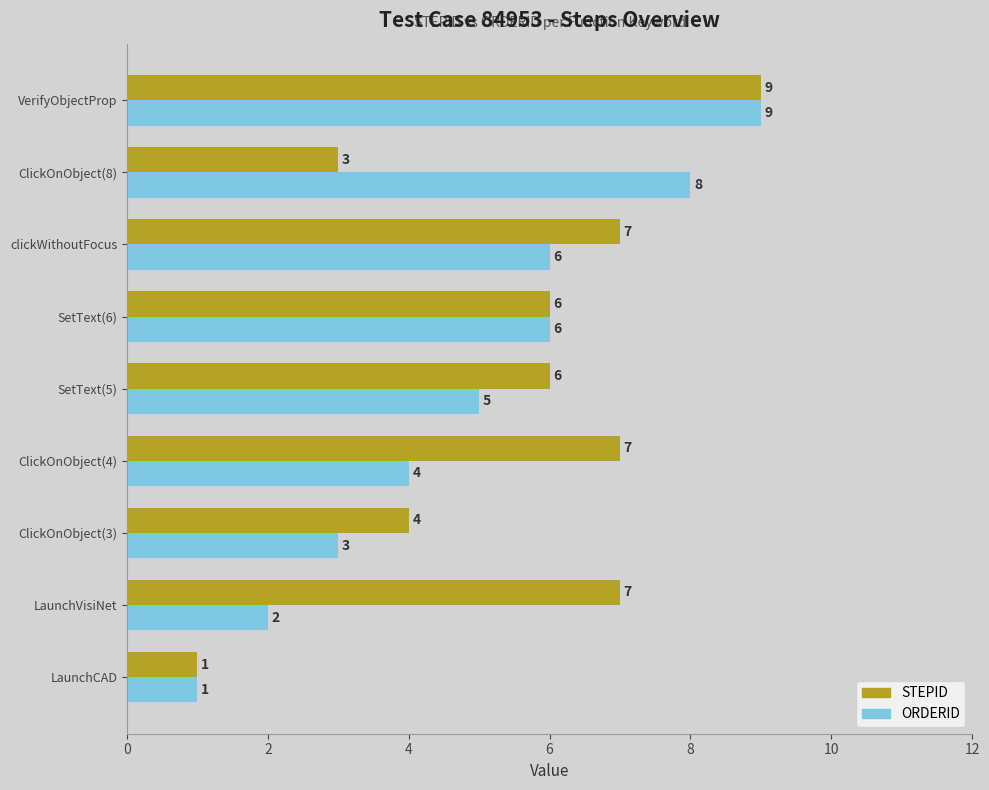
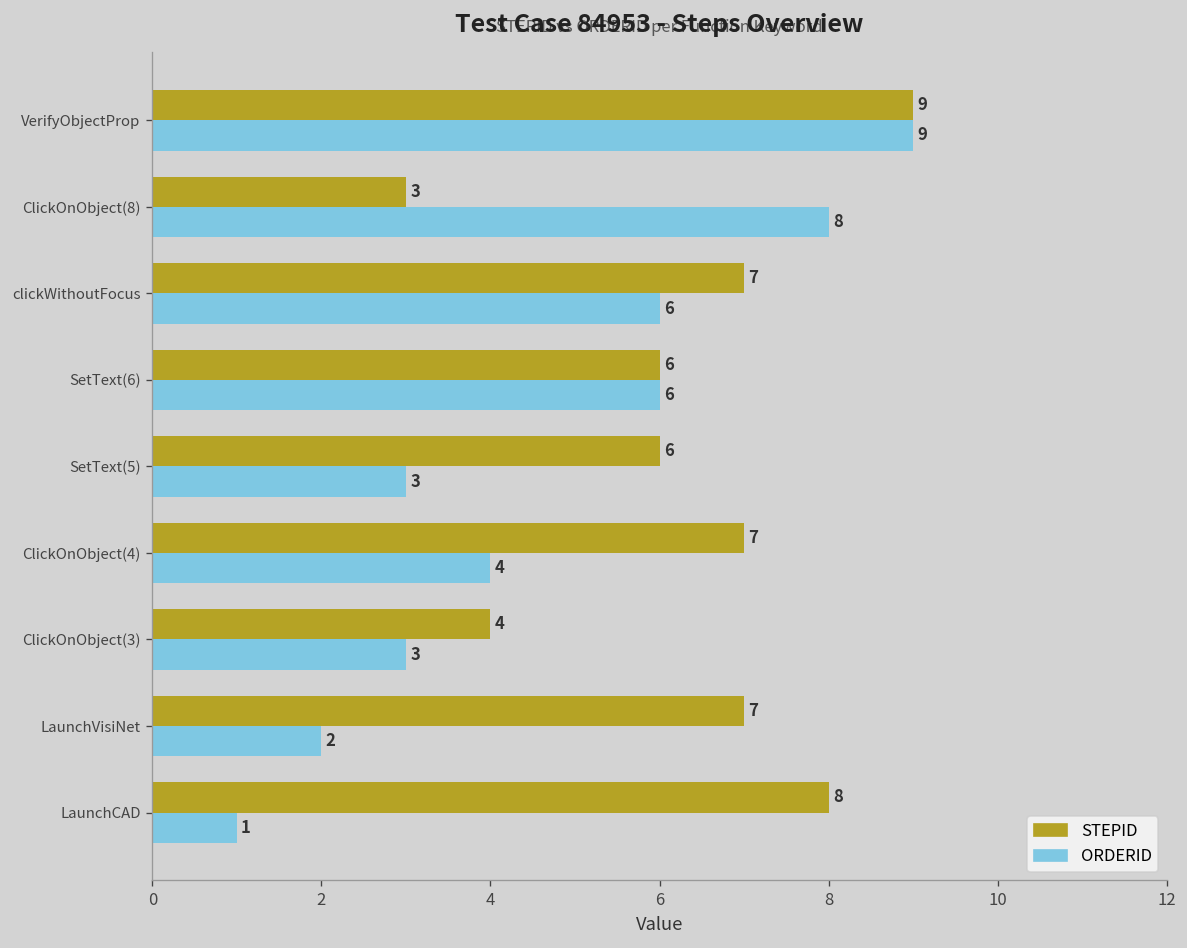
ORDERID, SetText(5): 5 -> 3
STEPID, LaunchCAD: 1 -> 8
